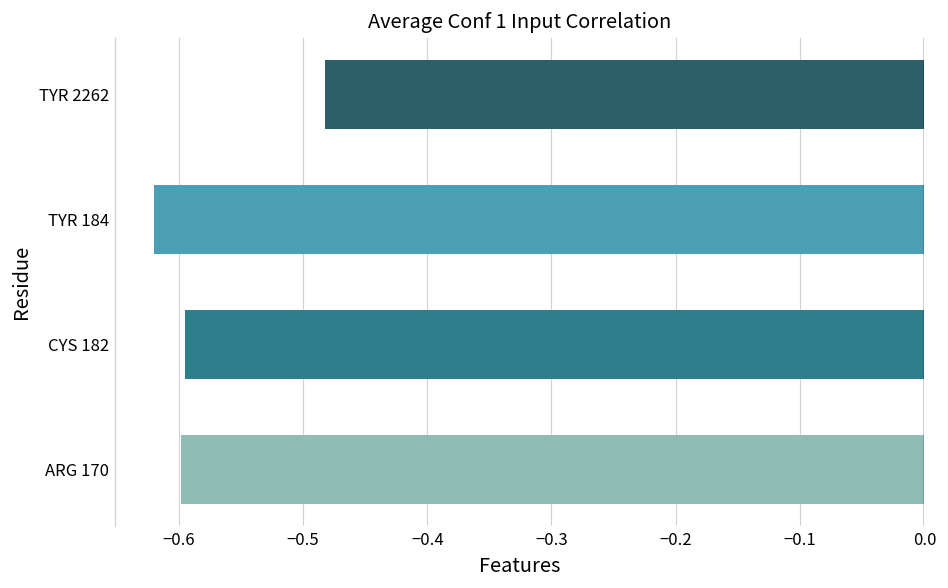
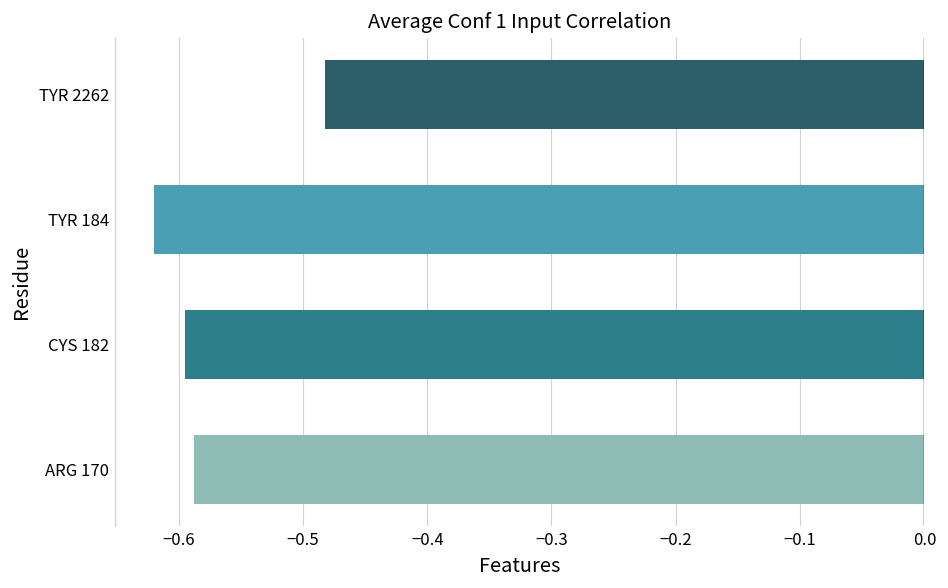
ARG 170: -0.598 -> -0.587
